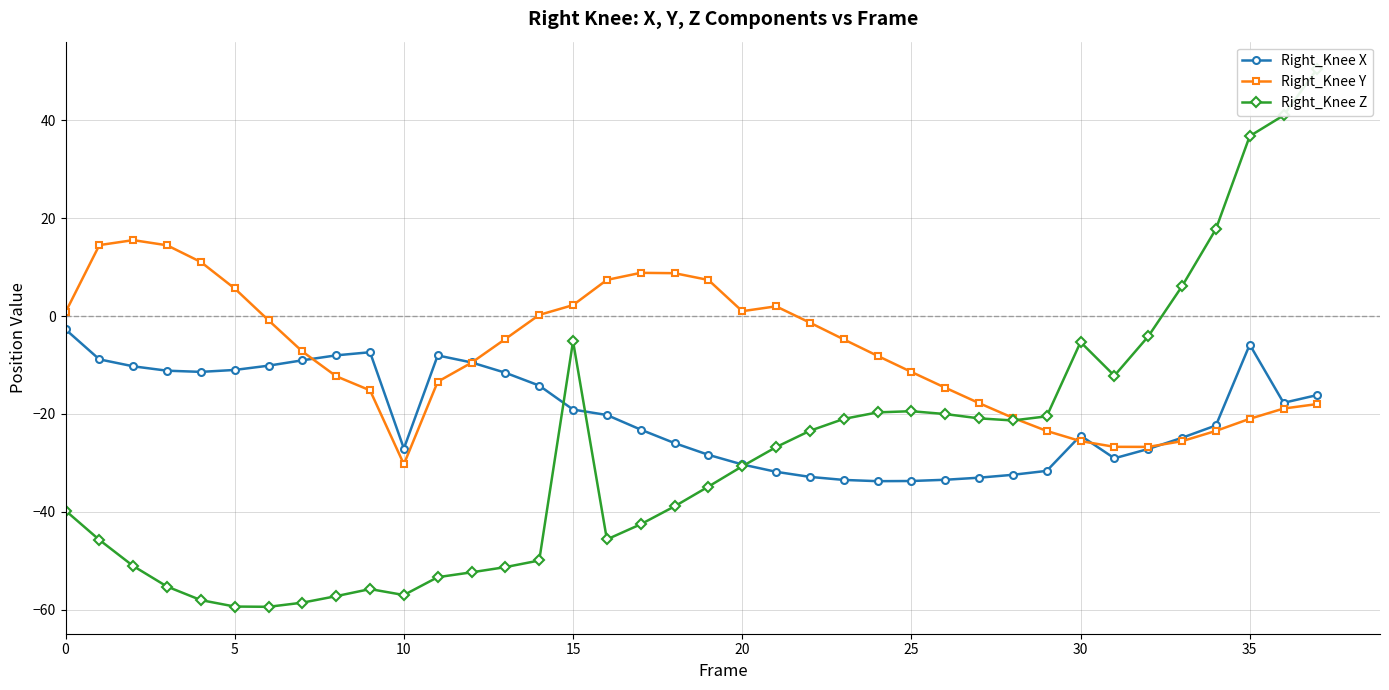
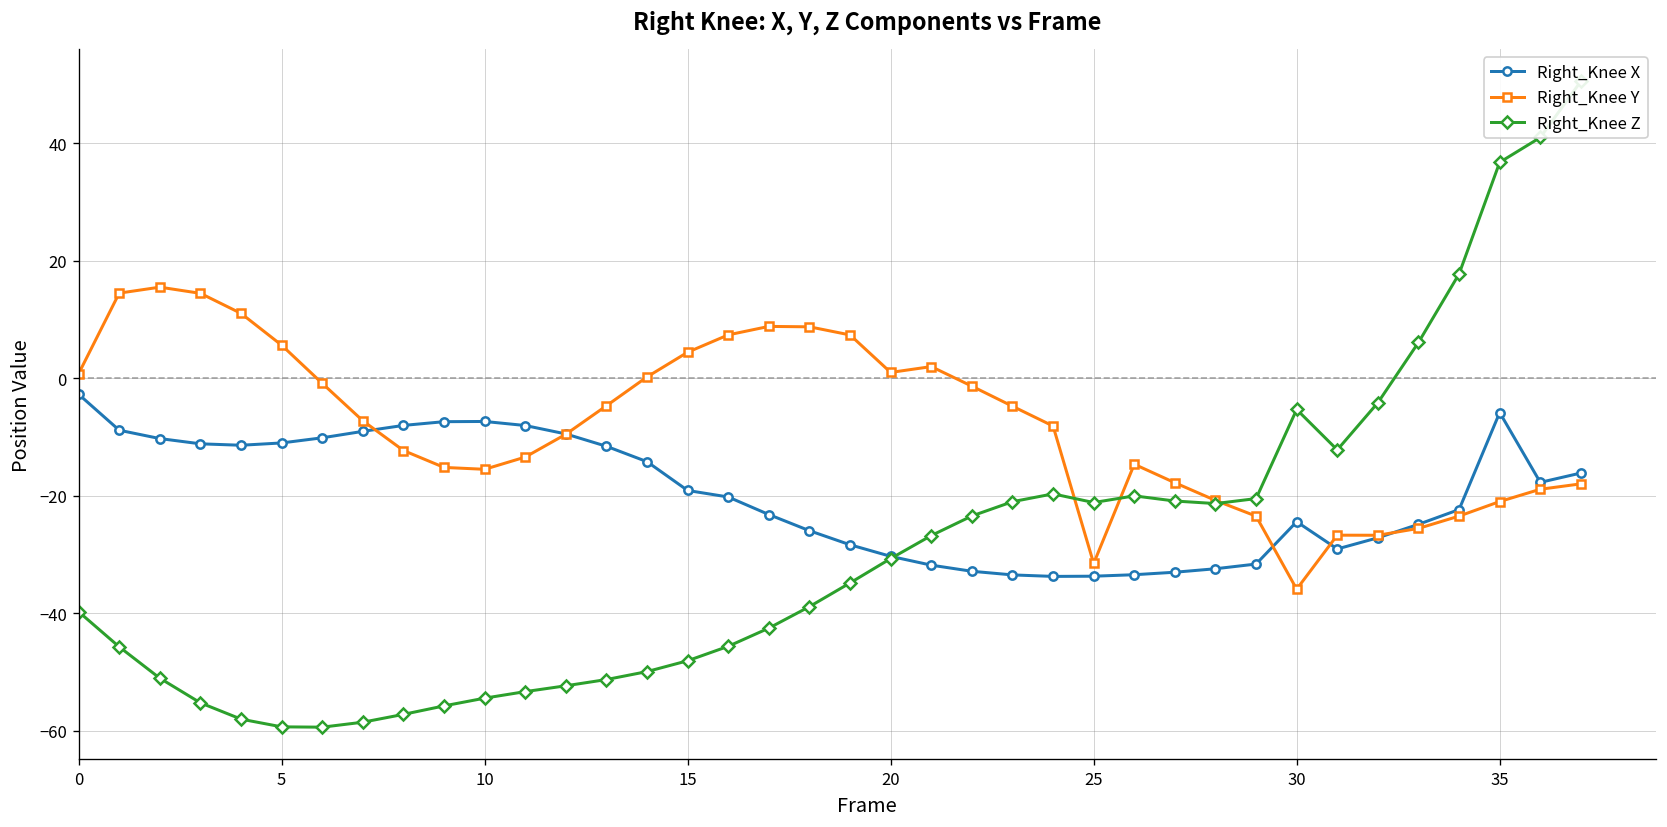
Right_Knee X, 10: -27 -> -7
Right_Knee Y, 10: -30 -> -16
Right_Knee Z, 10: -57 -> -54
Right_Knee Y, 15: 2 -> 4
Right_Knee Z, 15: -5 -> -48
Right_Knee Y, 25: -11 -> -32
Right_Knee Z, 25: -19 -> -21
Right_Knee Y, 30: -26 -> -36
